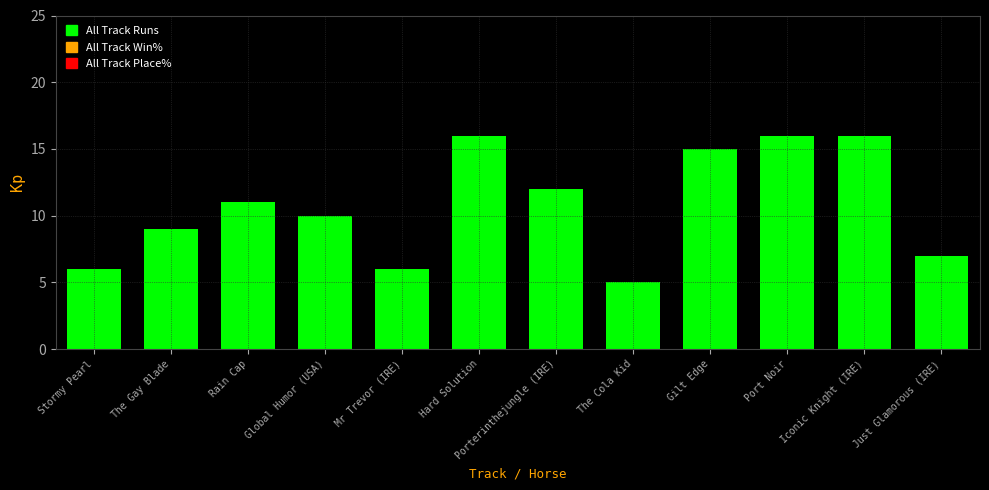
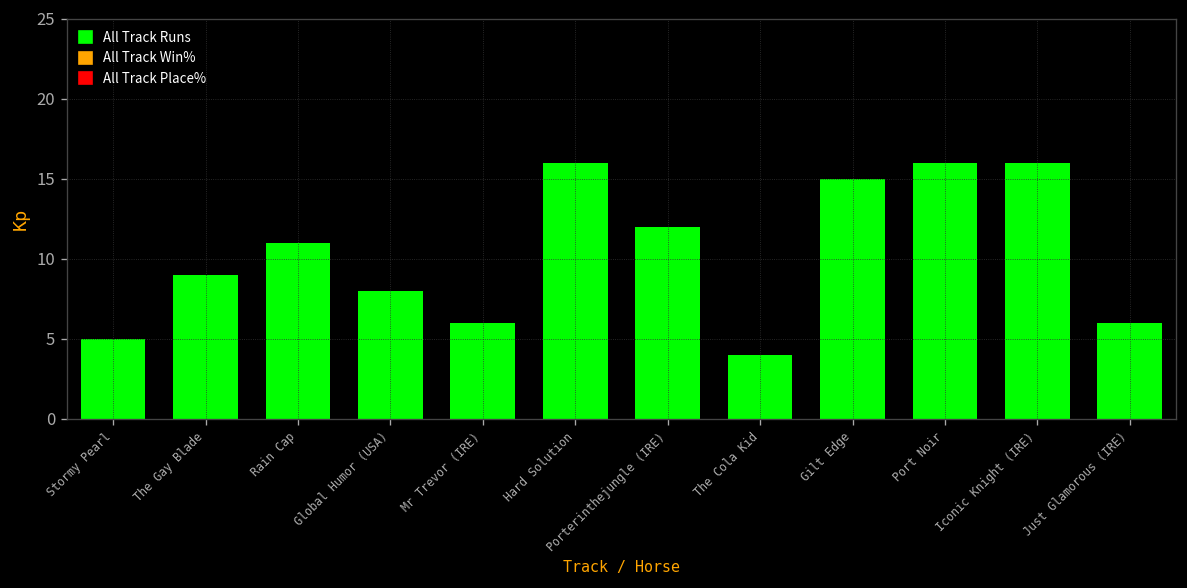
Stormy Pearl: 6 -> 5
Global Humor (USA): 10 -> 8
The Cola Kid: 5 -> 4
Just Glamorous (IRE): 7 -> 6
